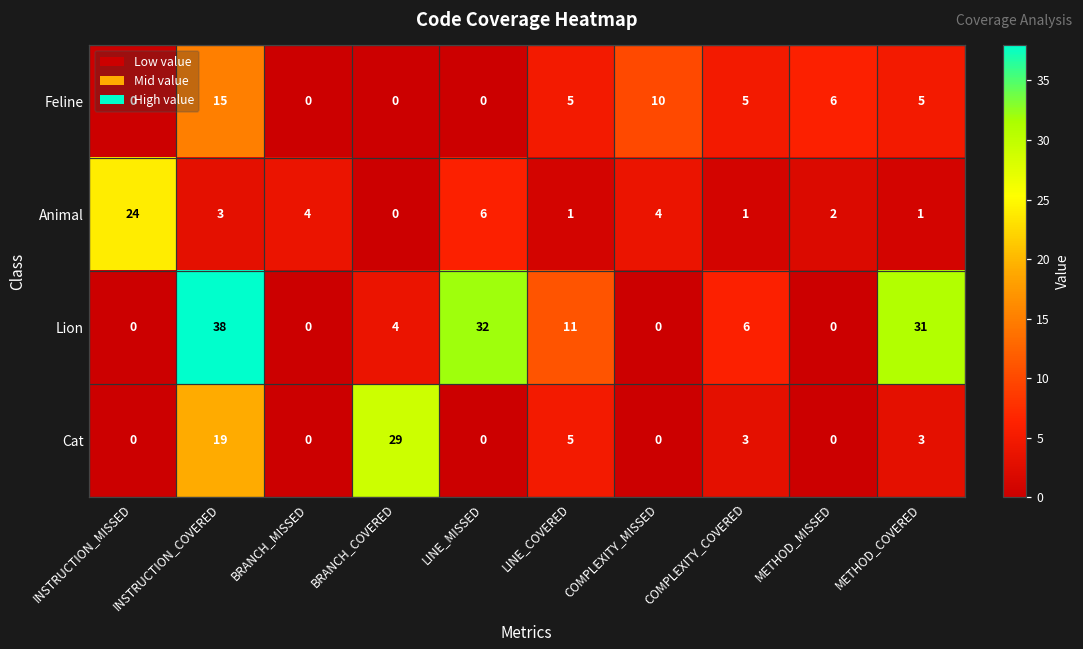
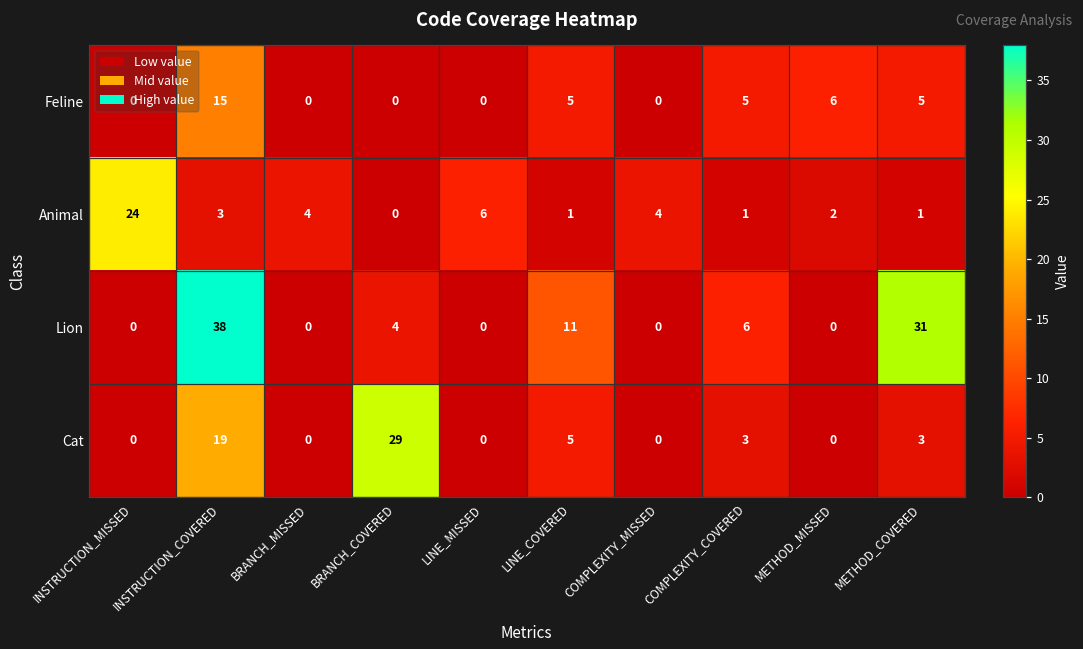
Feline, COMPLEXITY_MISSED: 10 -> 0
Lion, LINE_MISSED: 32 -> 0
